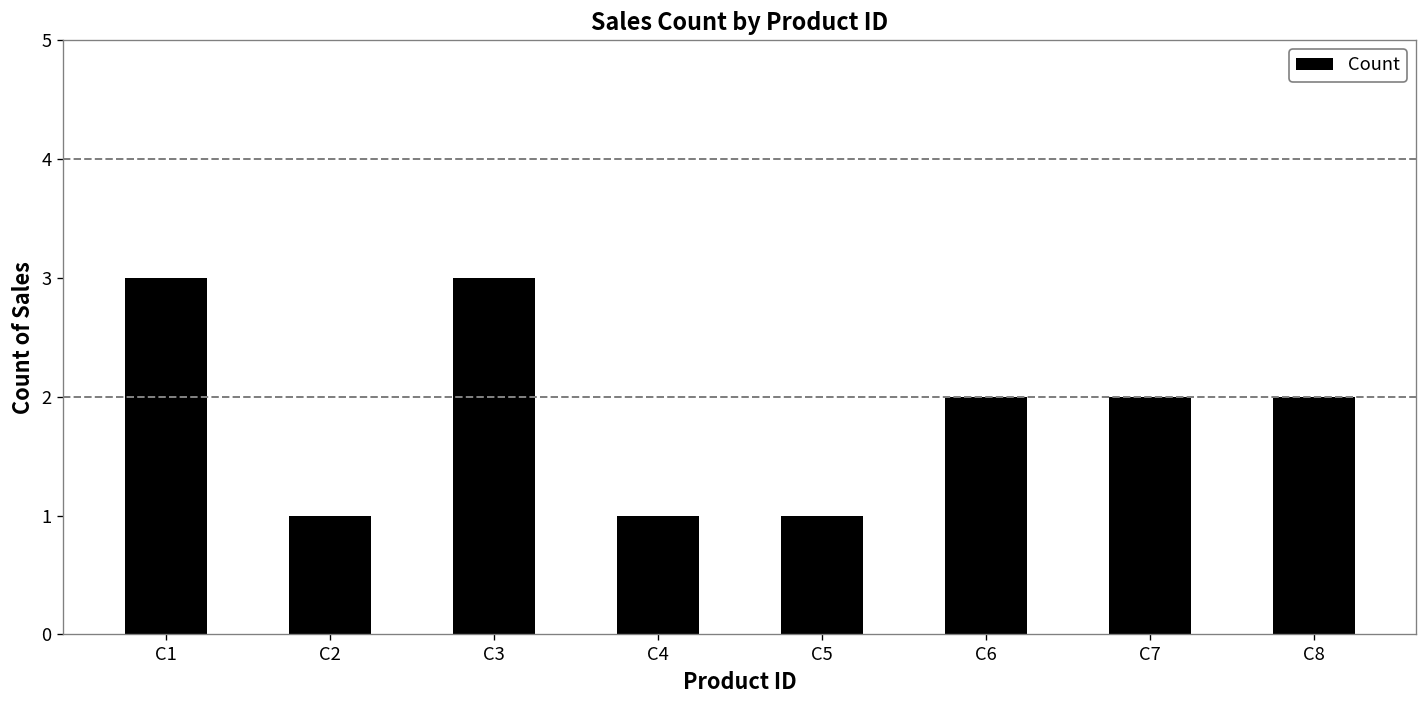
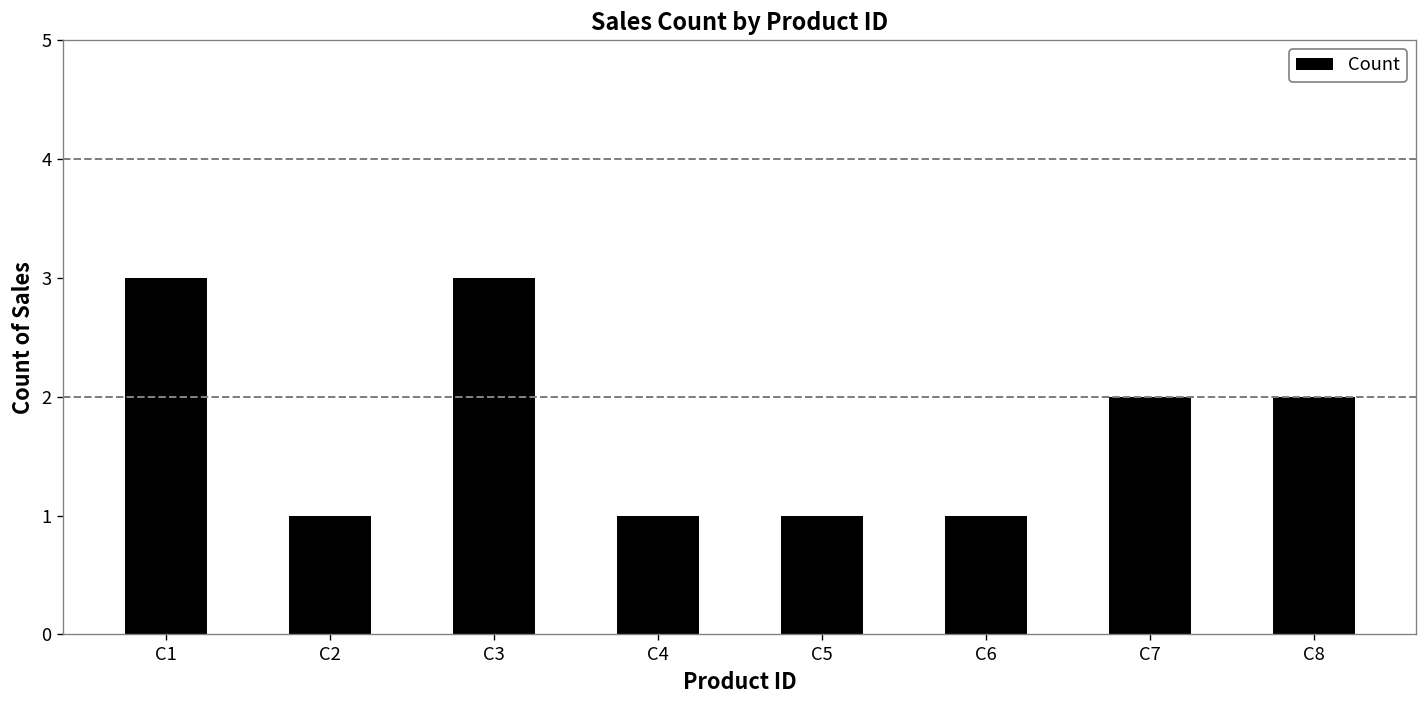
C6: 2 -> 1
